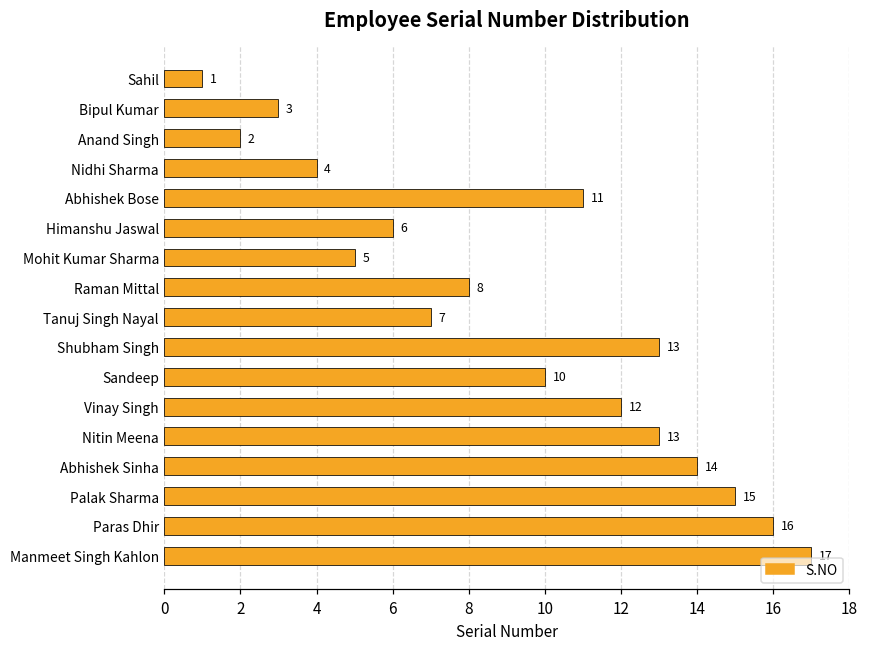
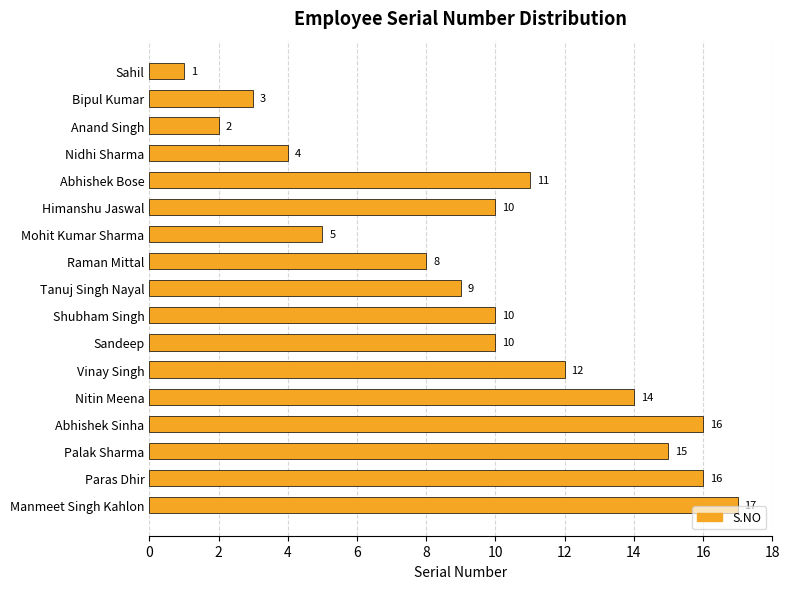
Himanshu Jaswal: 6 -> 10
Tanuj Singh Nayal: 7 -> 9
Shubham Singh: 13 -> 10
Nitin Meena: 13 -> 14
Abhishek Sinha: 14 -> 16
